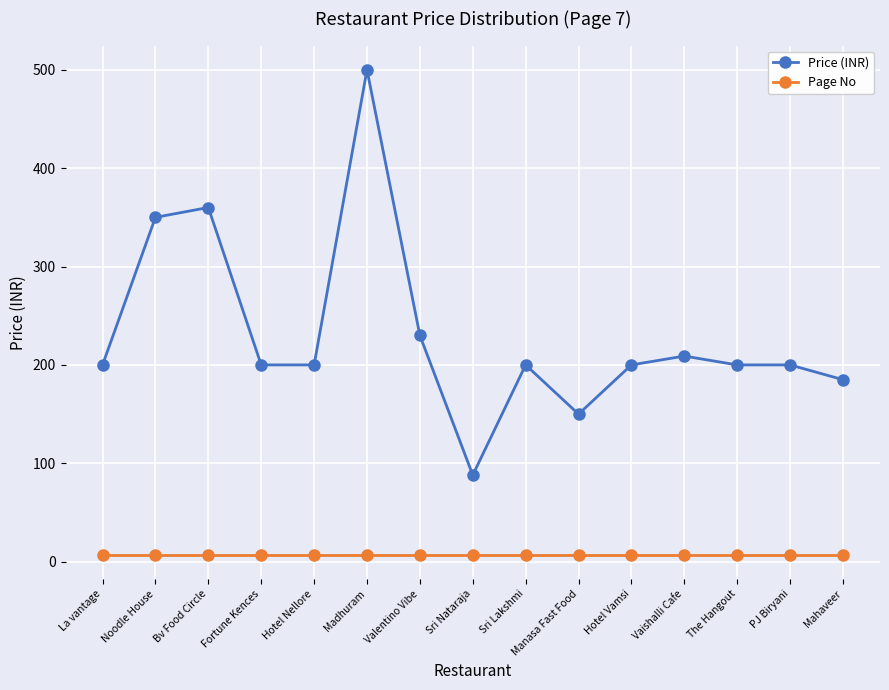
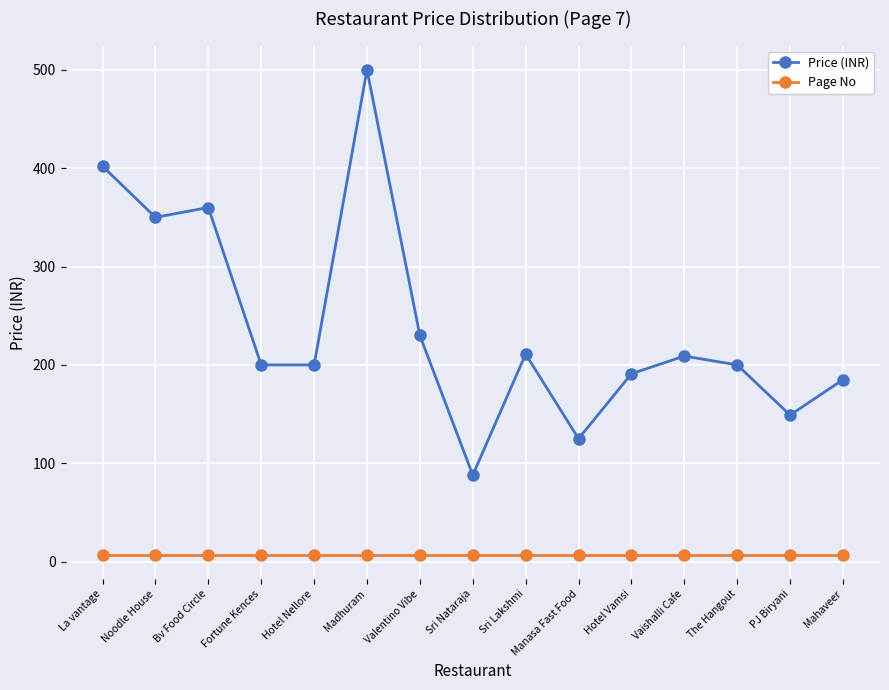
Price (INR), La vantage: 200 -> 400
Price (INR), Sri Lakshmi: 200 -> 210
Price (INR), Manasa Fast Food: 150 -> 130
Price (INR), Hotel Vamsi: 200 -> 190
Price (INR), PJ Biryani: 200 -> 150
